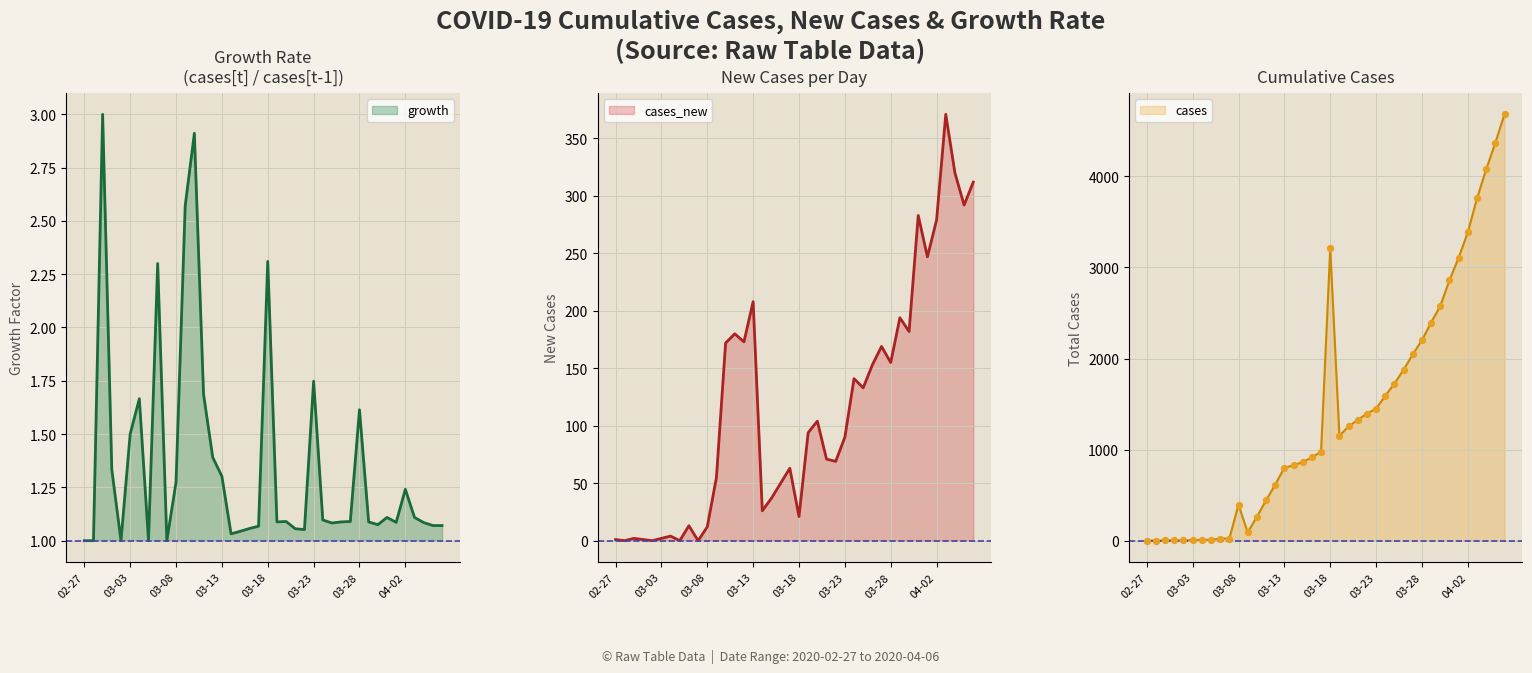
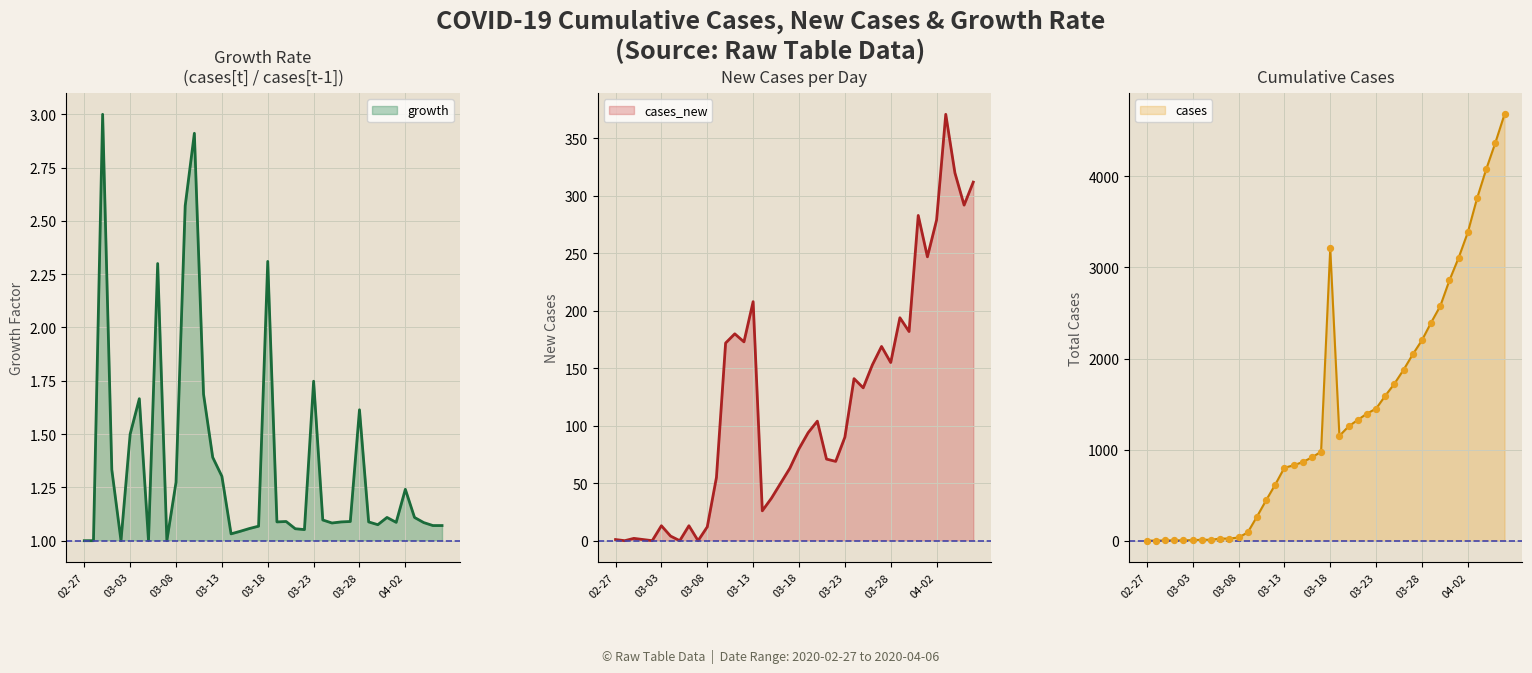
New Cases per Day, 03-03: 2 -> 13
New Cases per Day, 03-18: 21 -> 80
Cumulative Cases, 03-08: 400 -> 0
